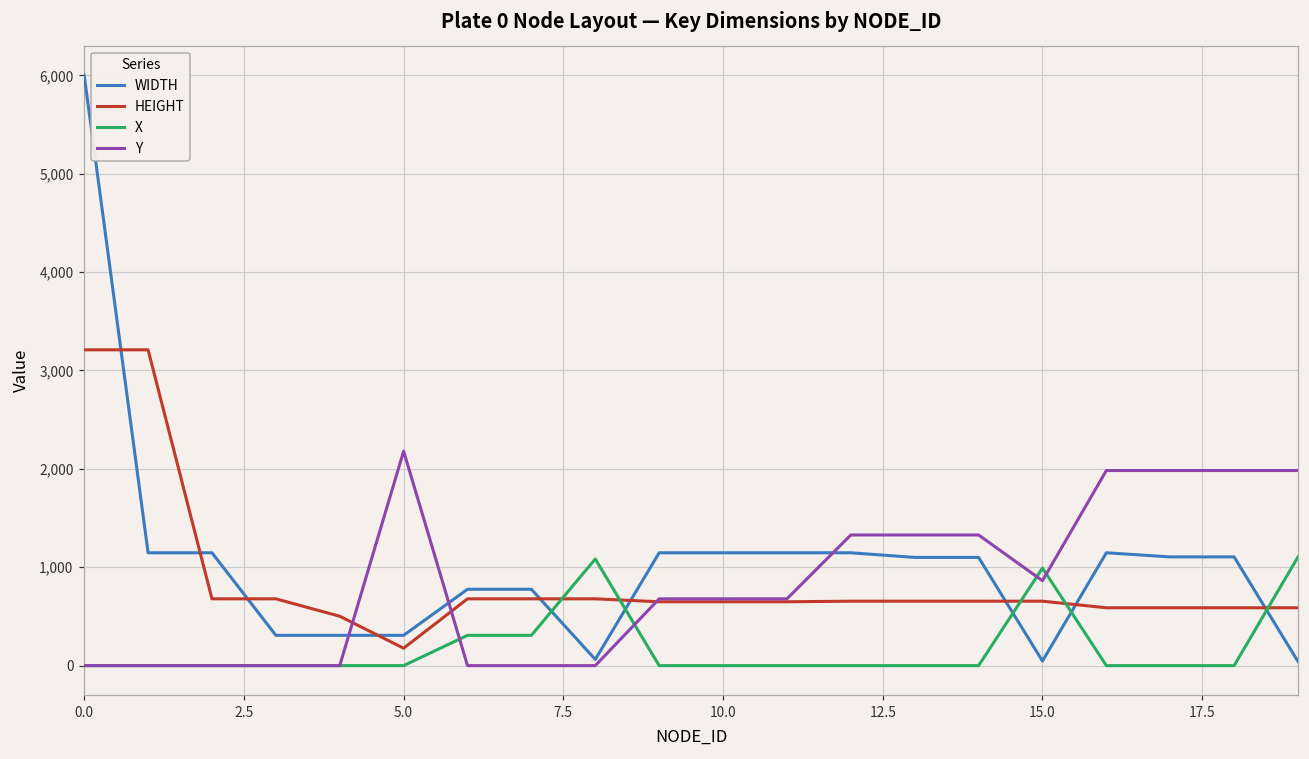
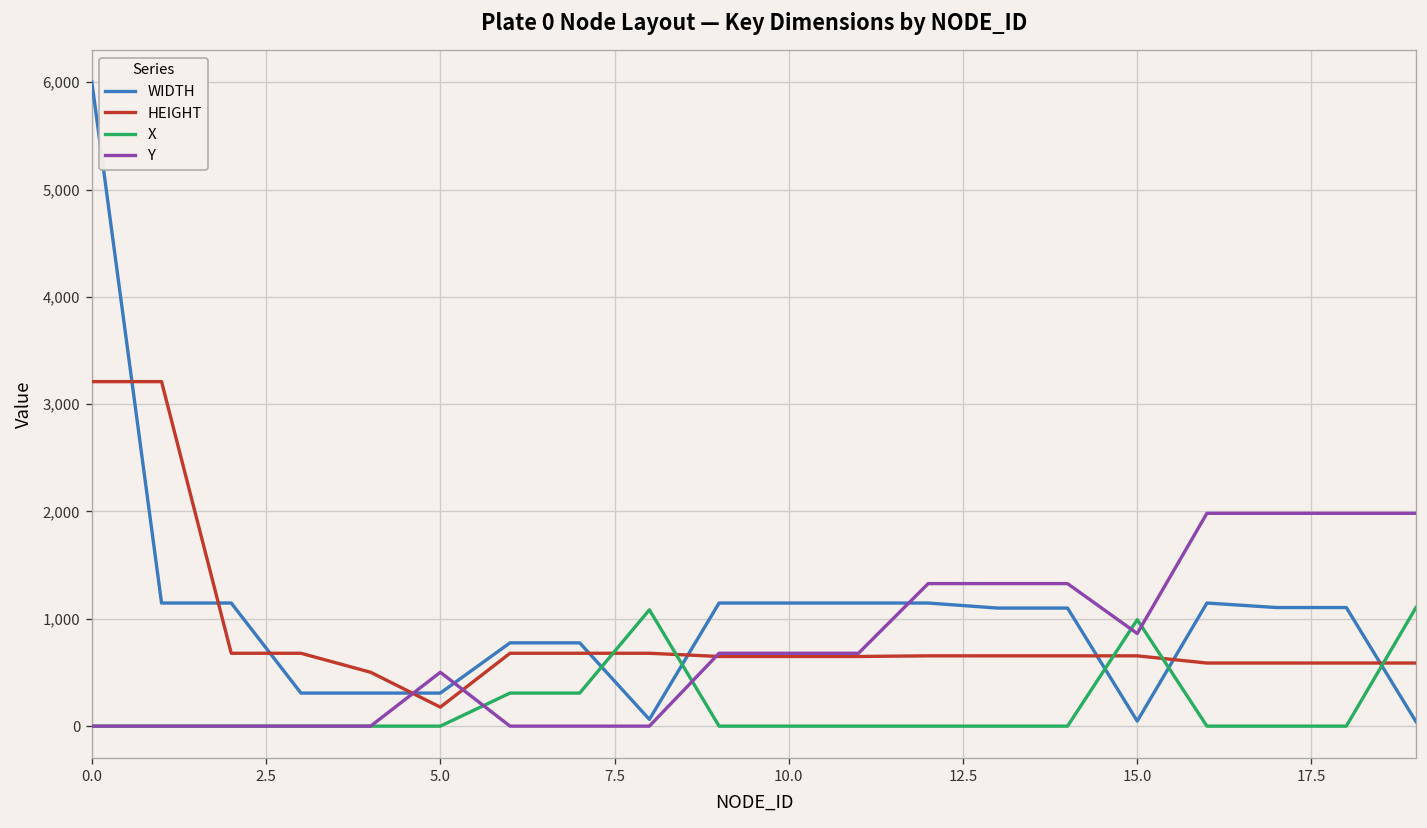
Y, 5.0: 2,200 -> 500
